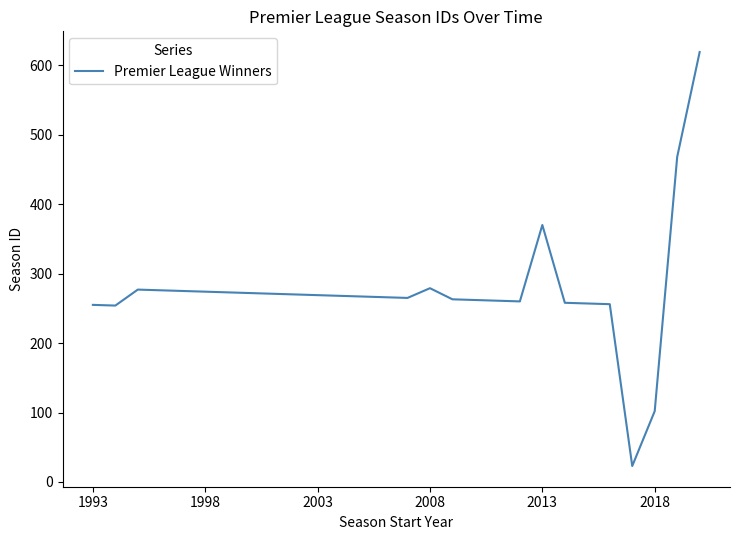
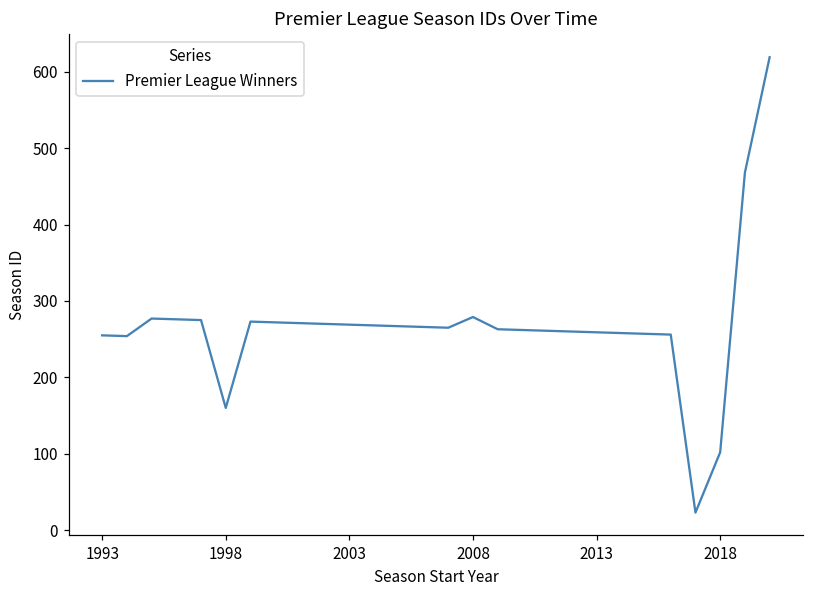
1998: 270 -> 160
2013: 370 -> 260
